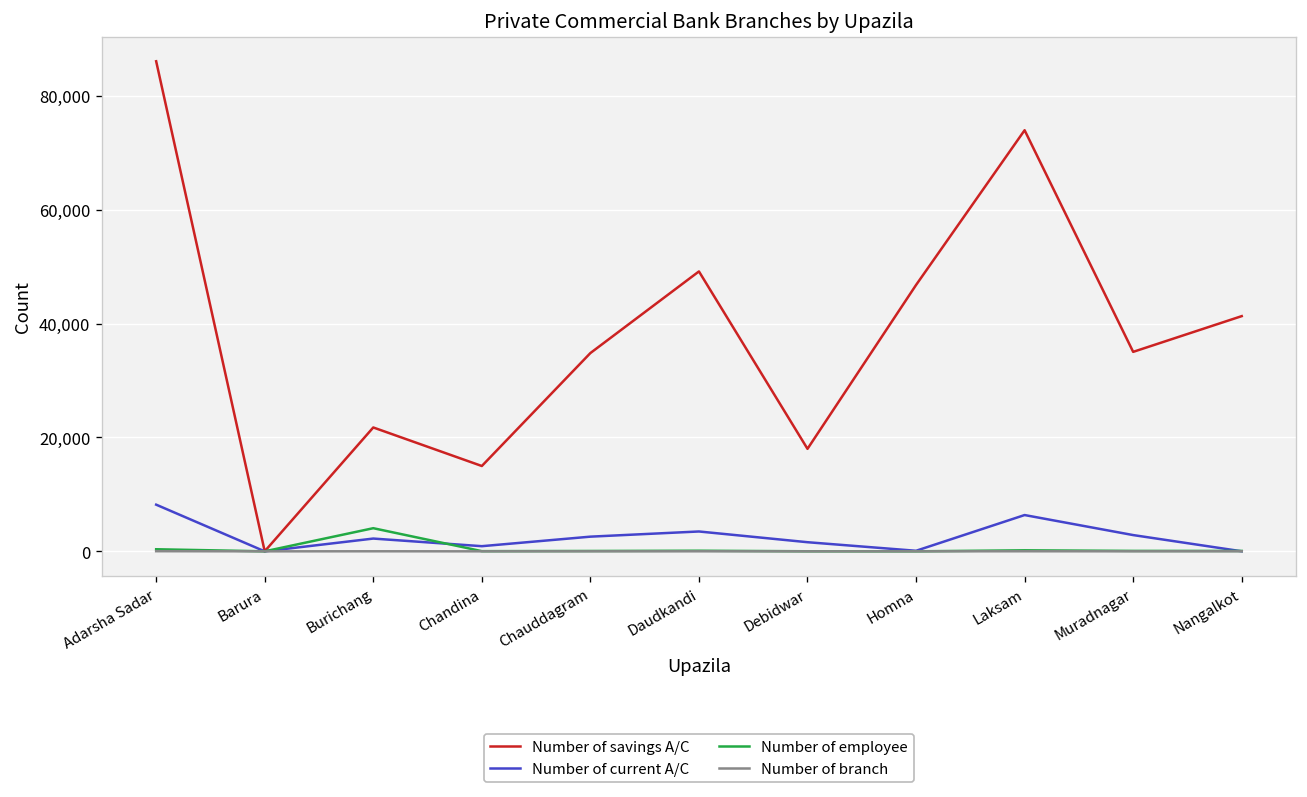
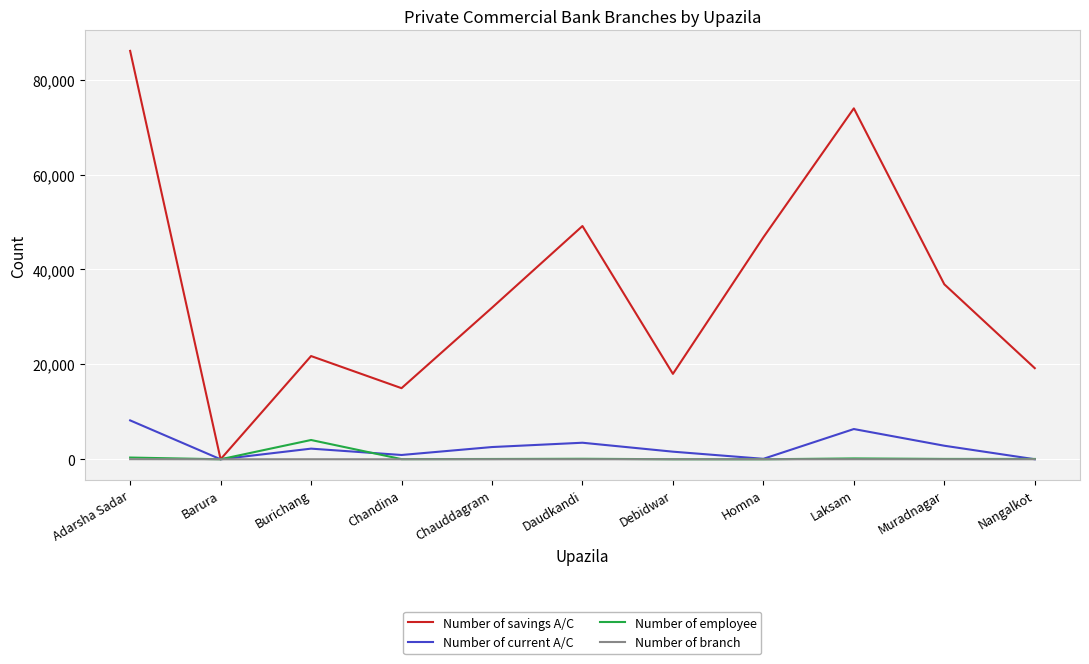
Number of savings A/C, Chauddagram: 35,000 -> 32,000
Number of savings A/C, Muradnagar: 35,000 -> 37,000
Number of savings A/C, Nangalkot: 41,000 -> 19,000
